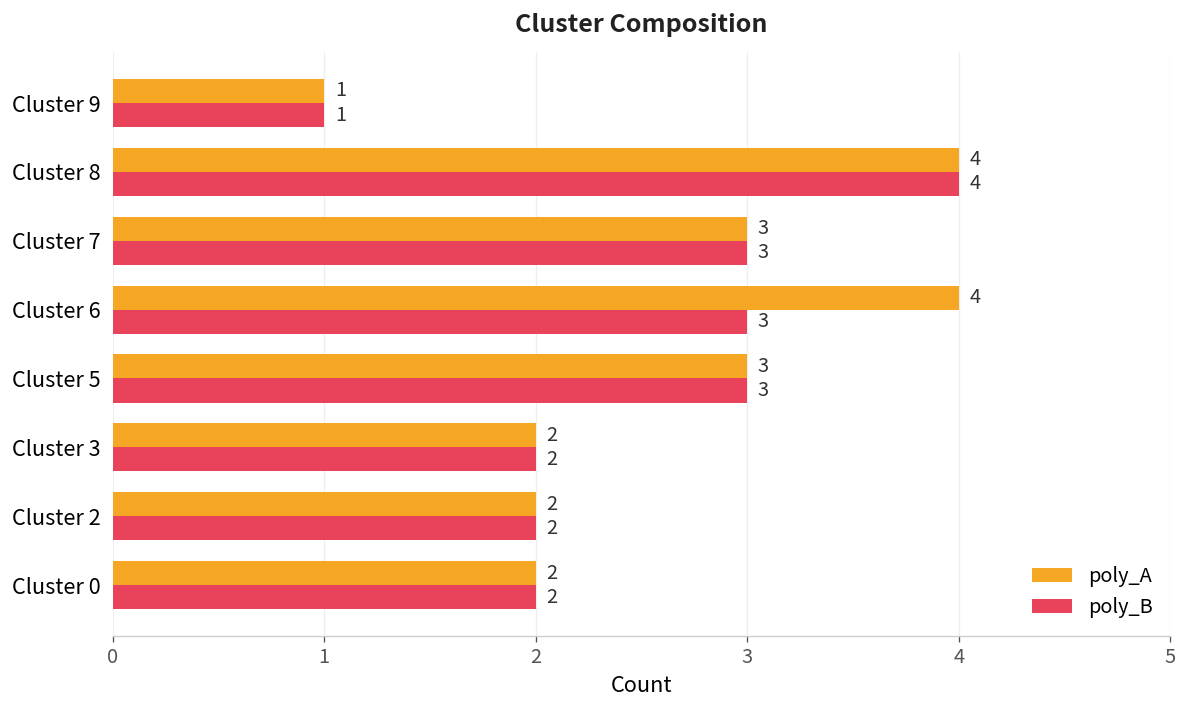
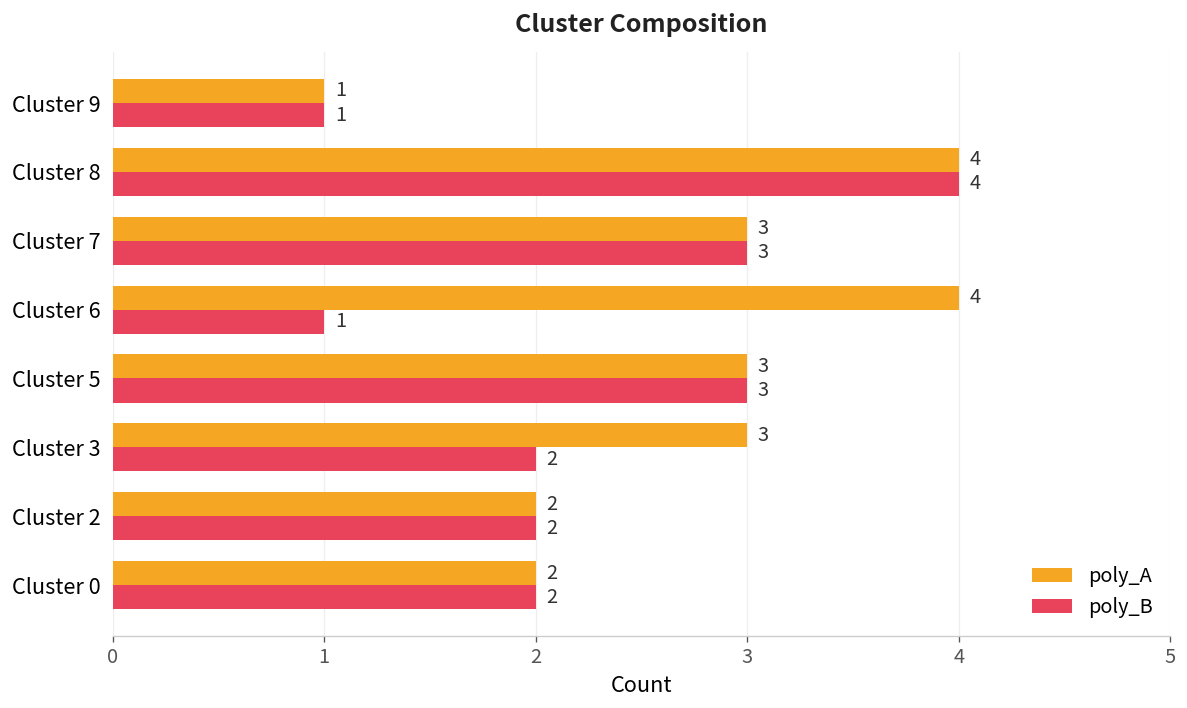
poly_B, Cluster 6: 3 -> 1
poly_A, Cluster 3: 2 -> 3
